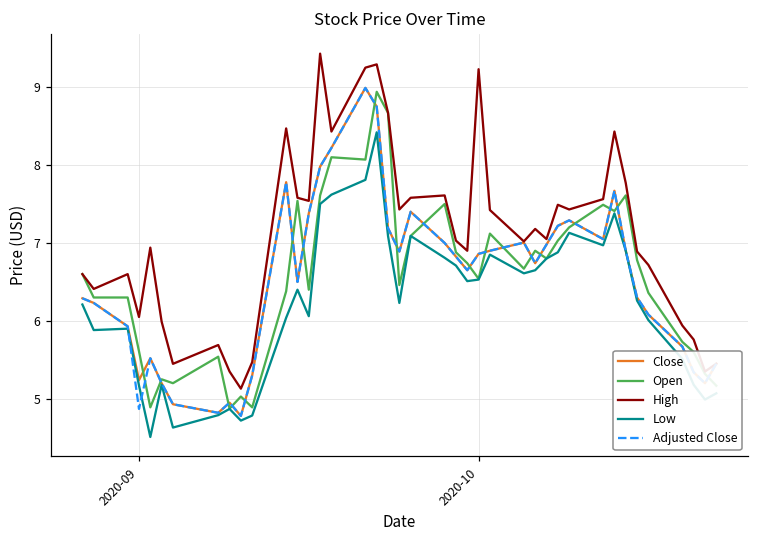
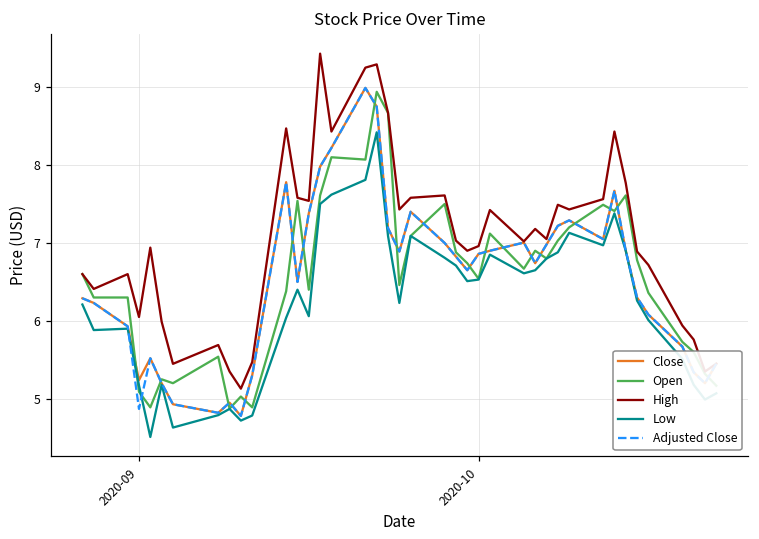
Open, 2020-09: 5.6 -> 5.1
High, 2020-10: 9.2 -> 7.0
